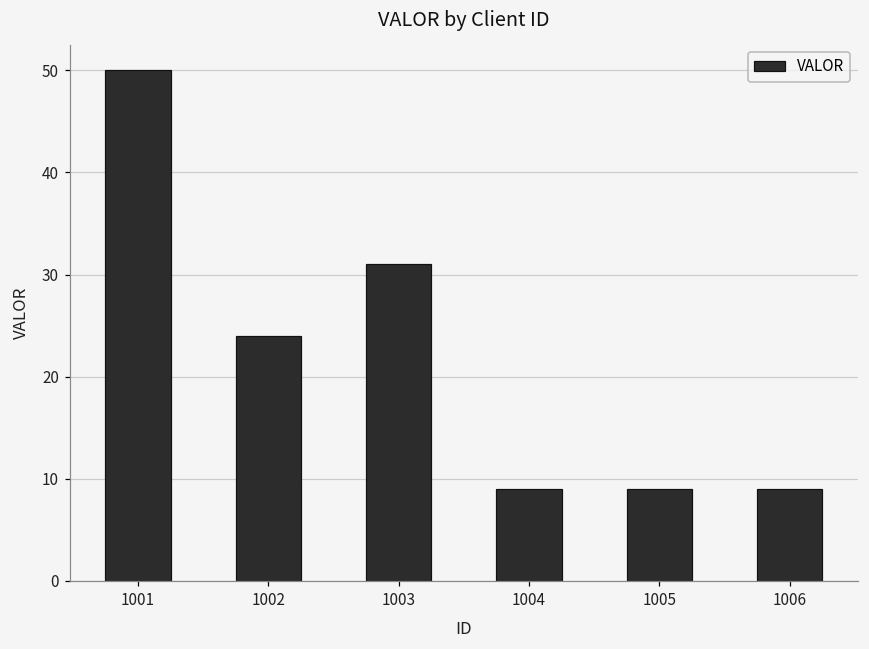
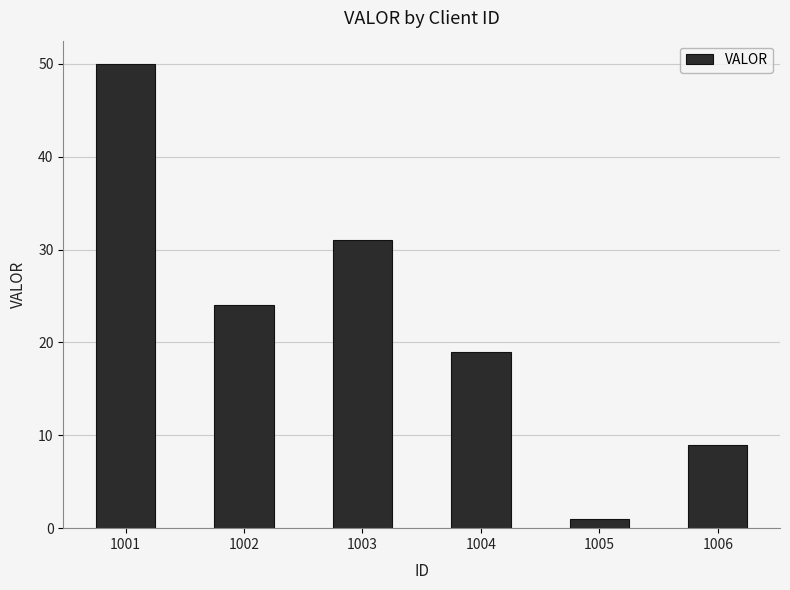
1004: 9 -> 19
1005: 9 -> 1
